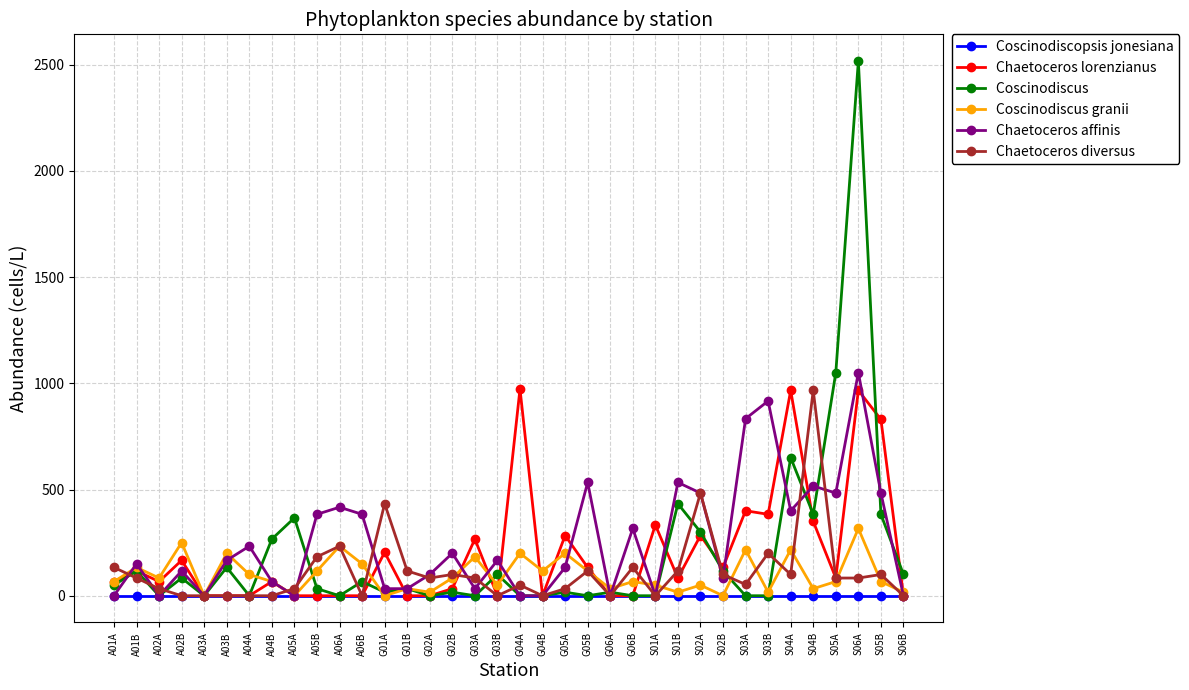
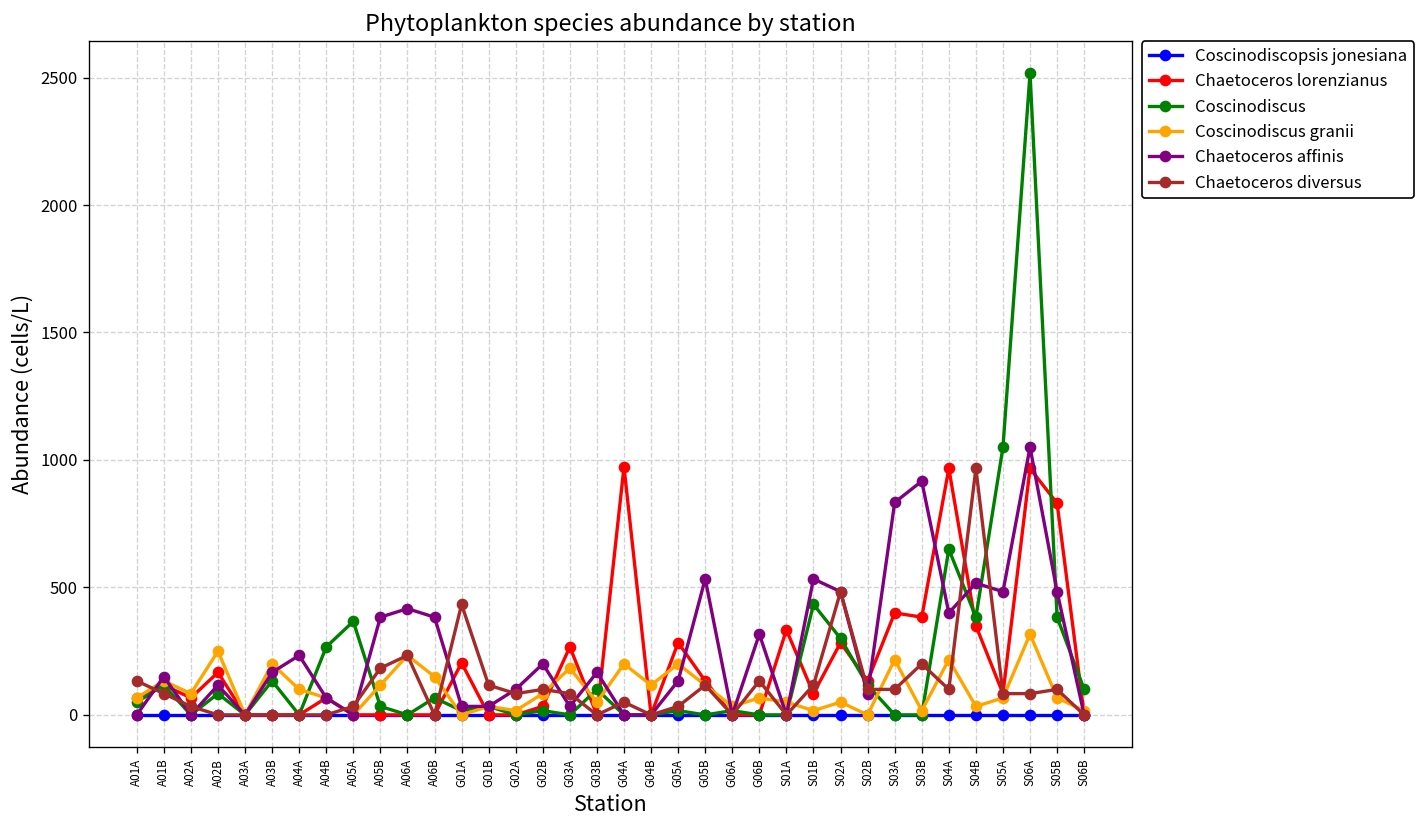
Chaetoceros diversus, S03A: 50 -> 100
